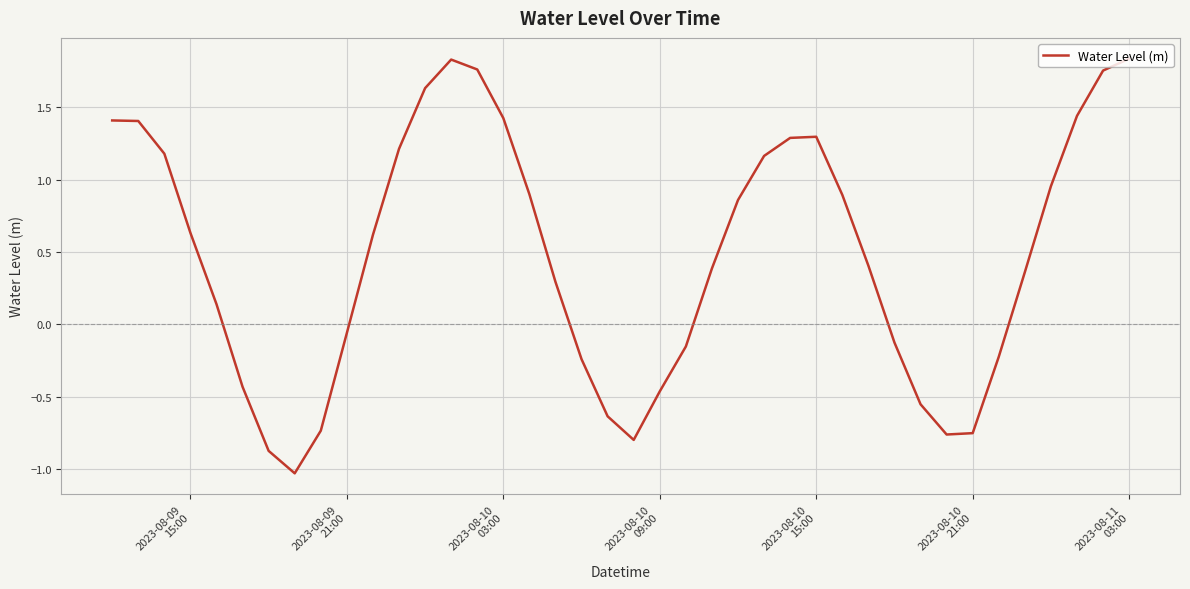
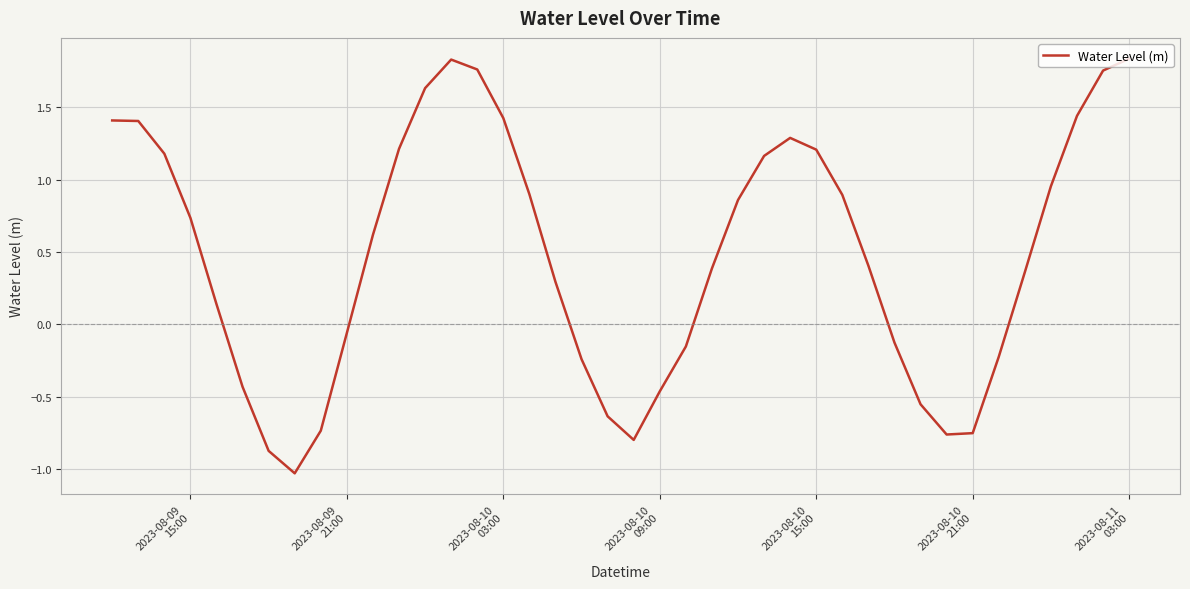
2023-08-09 15:00: 0.63 -> 0.74
2023-08-10 15:00: 1.30 -> 1.21
